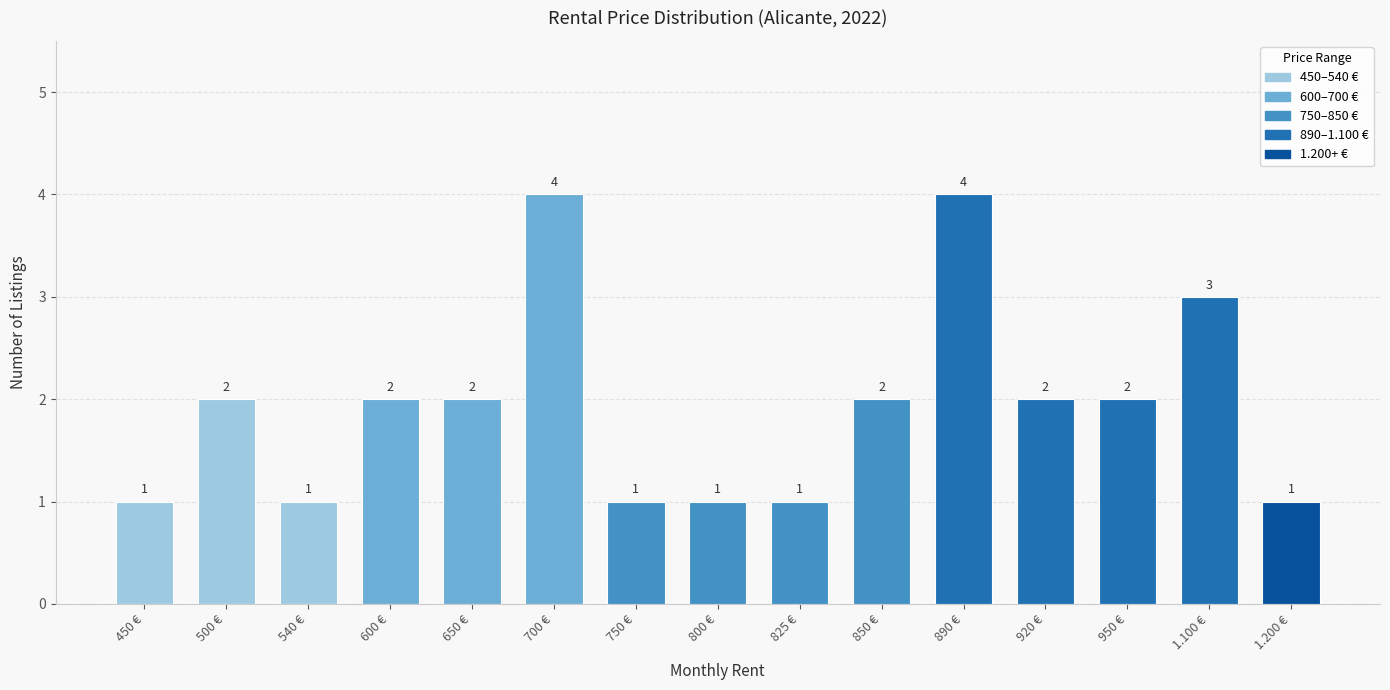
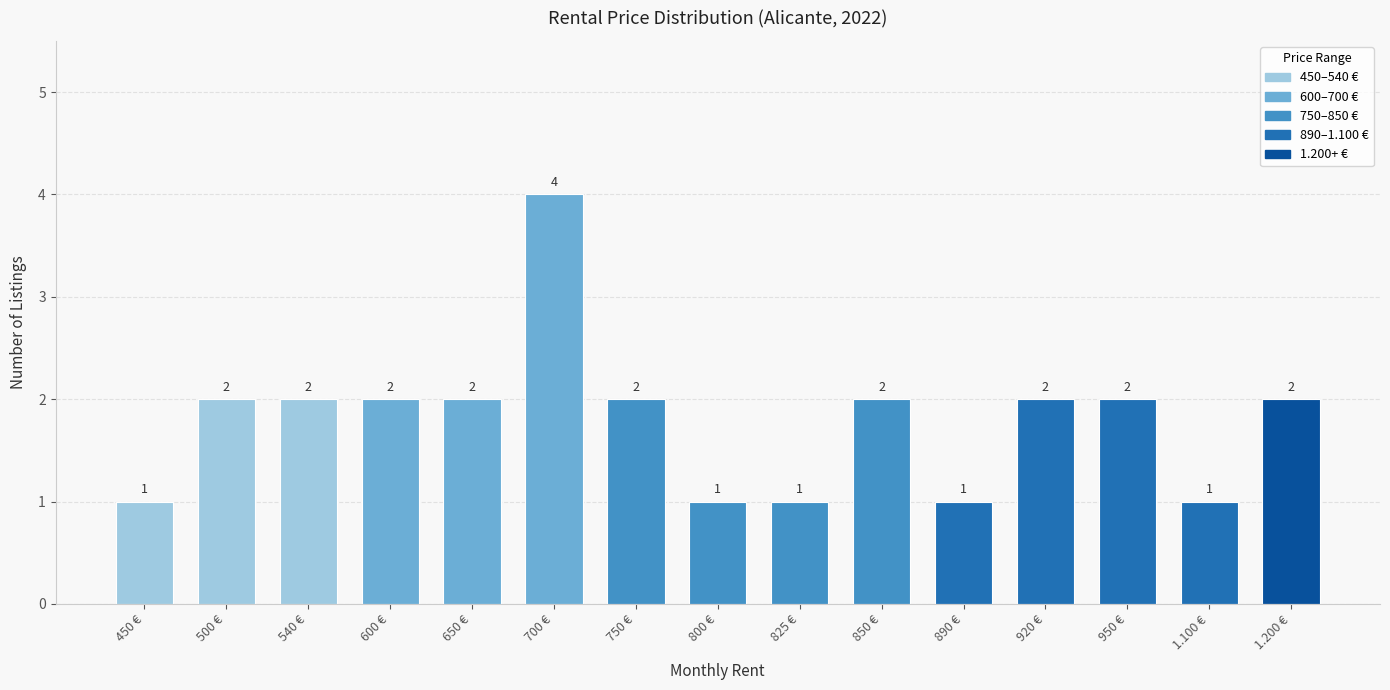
540 €: 1 -> 2
750 €: 1 -> 2
890 €: 4 -> 1
1.100 €: 3 -> 1
1.200 €: 1 -> 2
